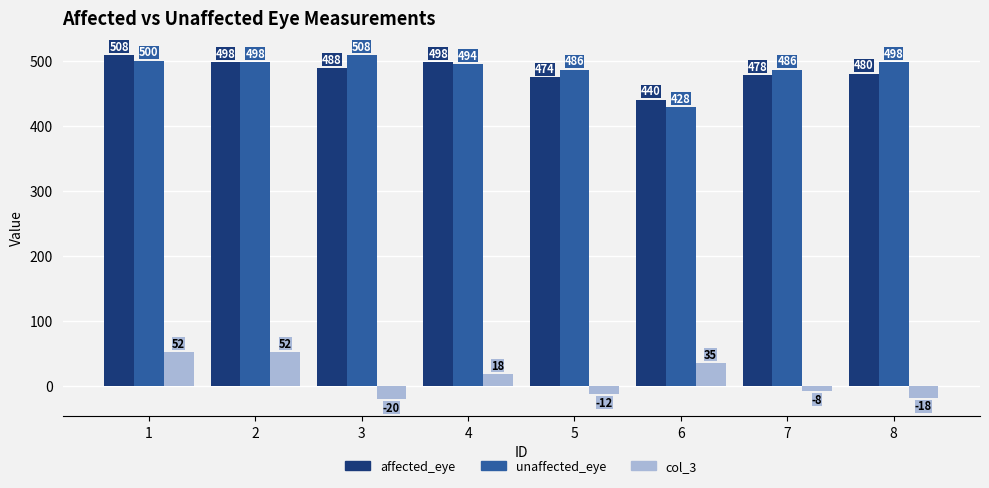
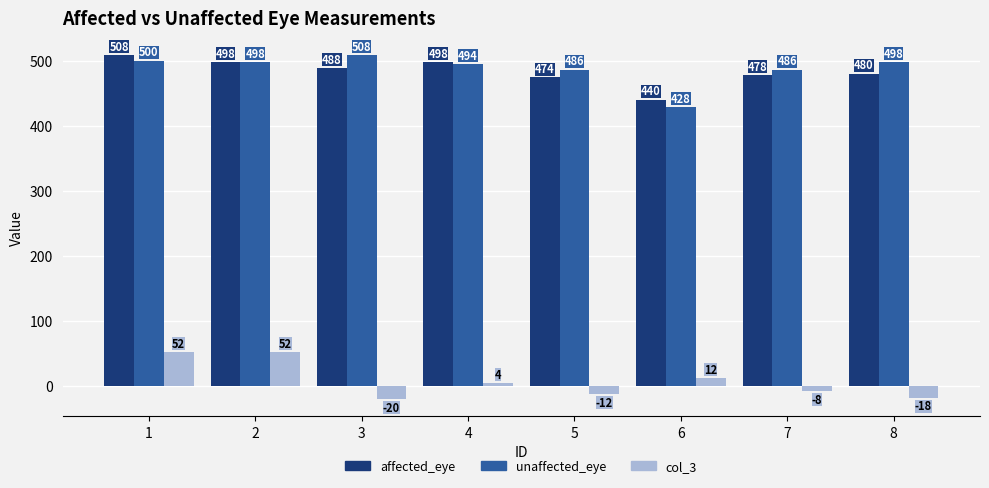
col_3, 4: 18 -> 4
col_3, 6: 35 -> 12
